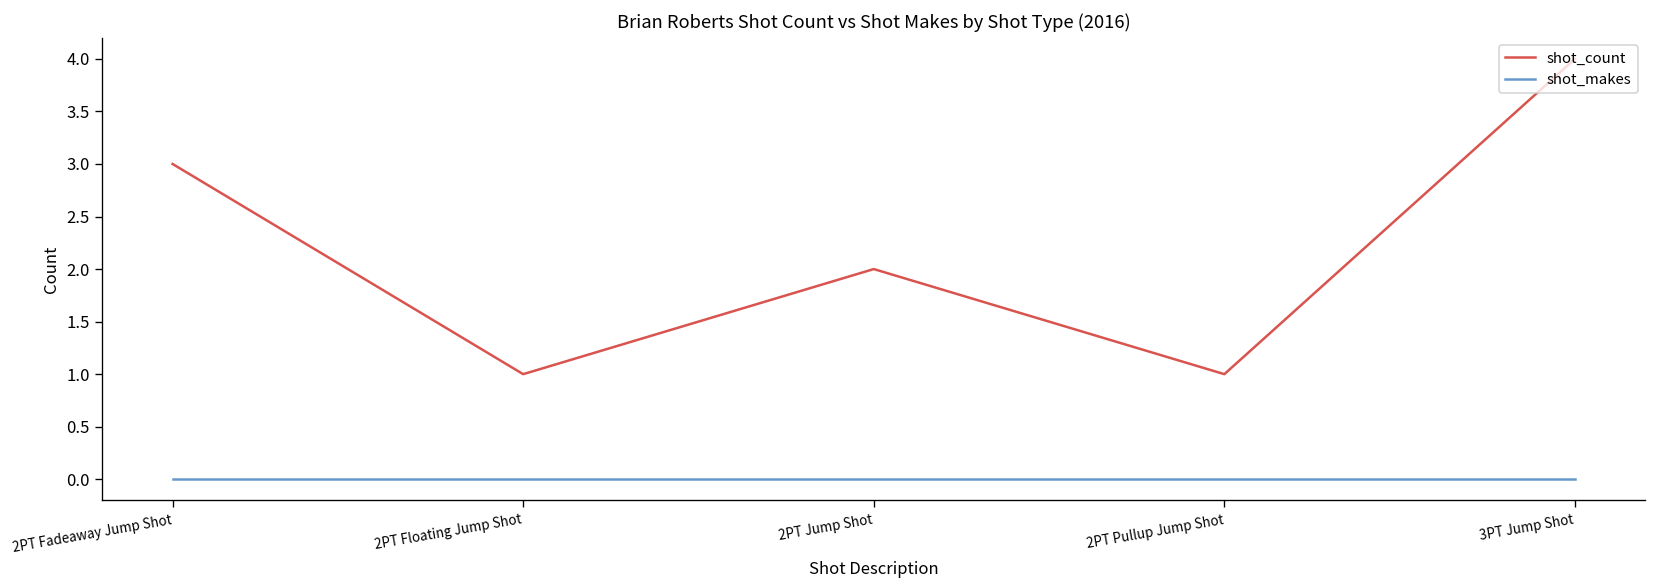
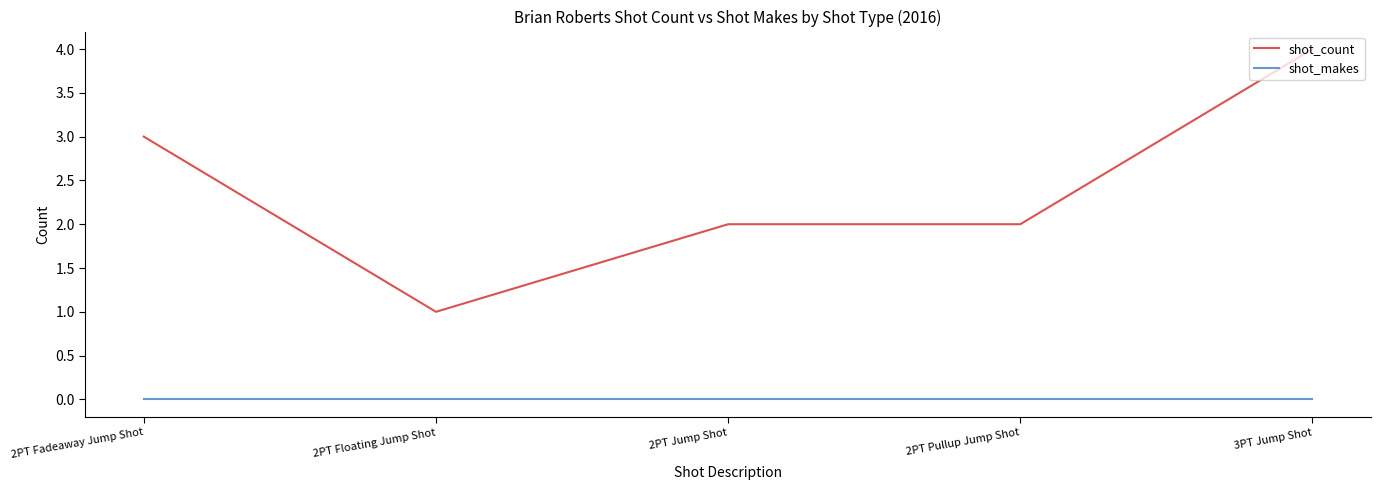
shot_count, 2PT Pullup Jump Shot: 1 -> 2
